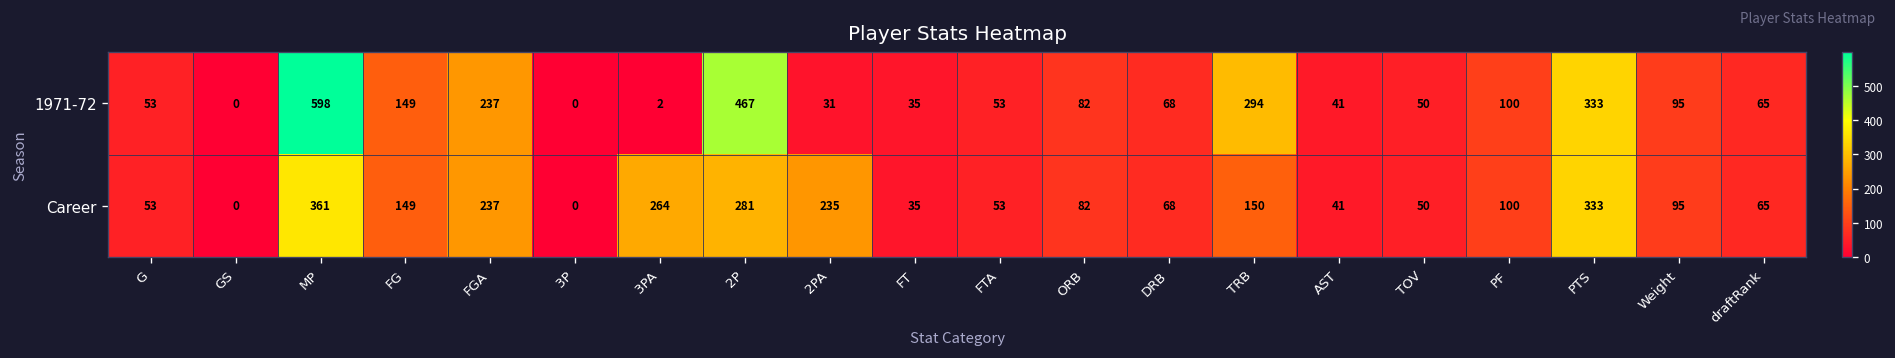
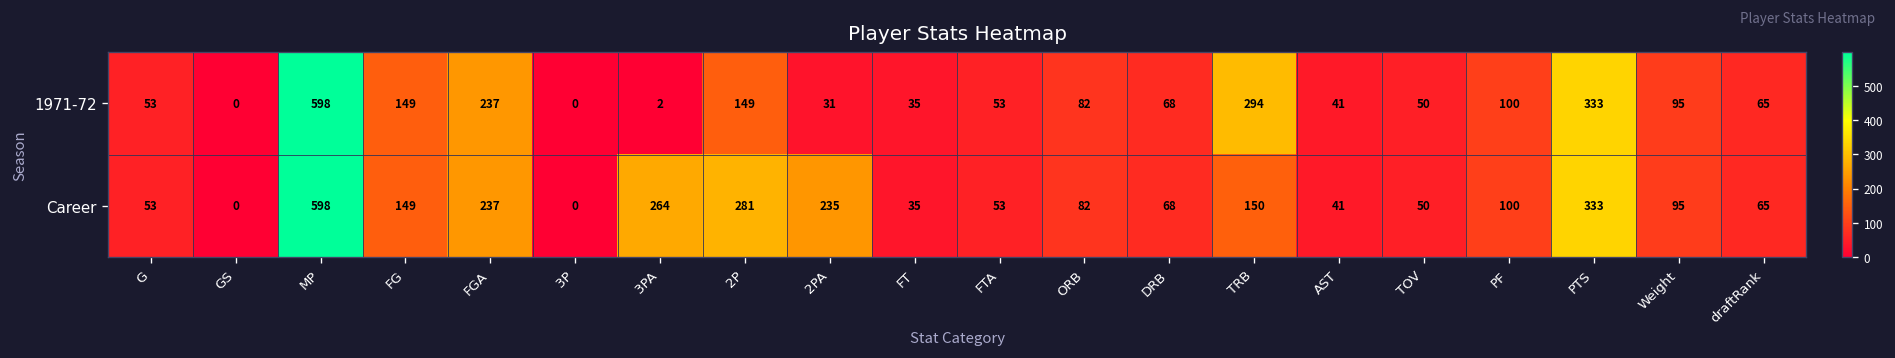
1971-72, 2P: 467 -> 149
Career, MP: 361 -> 598
